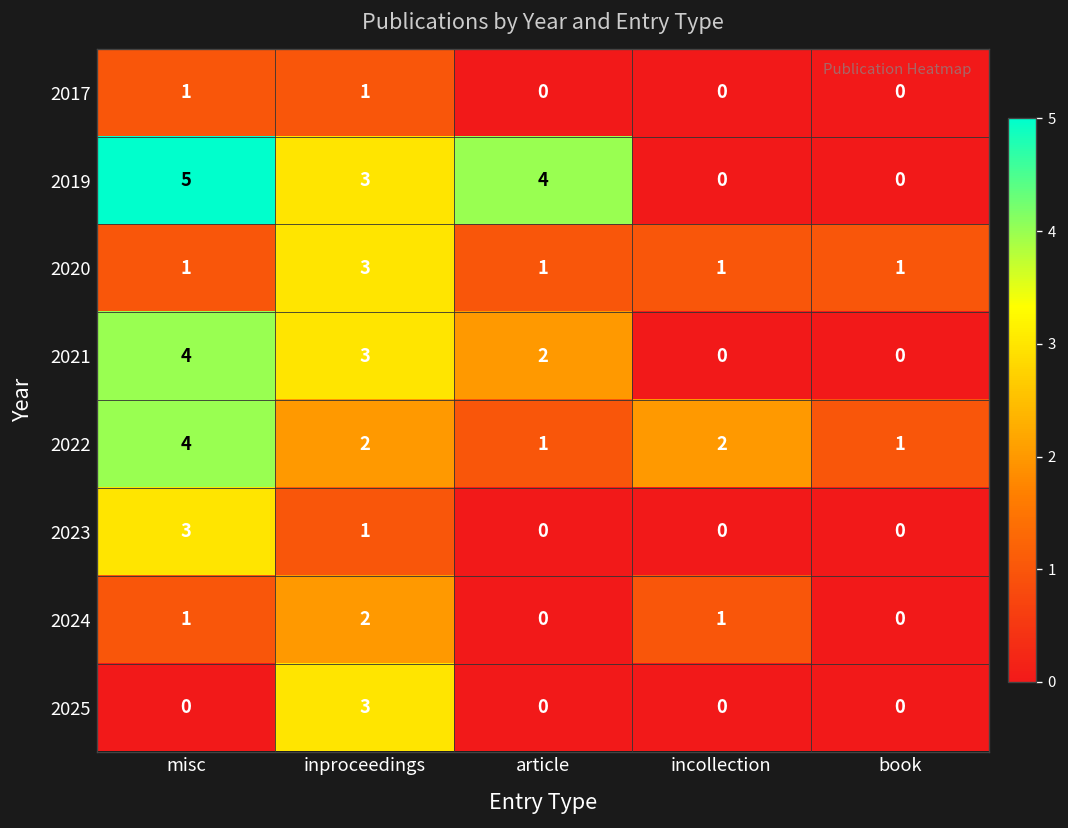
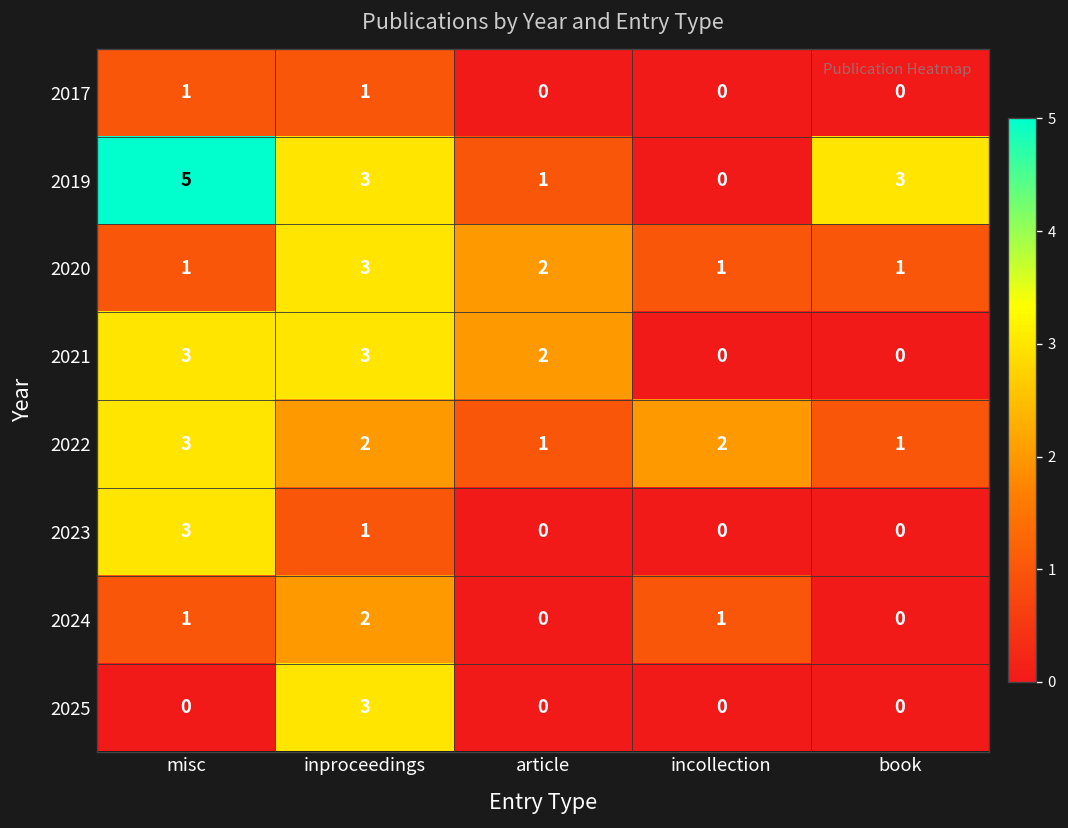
2019, article: 4 -> 1
2019, book: 0 -> 3
2020, article: 1 -> 2
2021, misc: 4 -> 3
2022, misc: 4 -> 3
